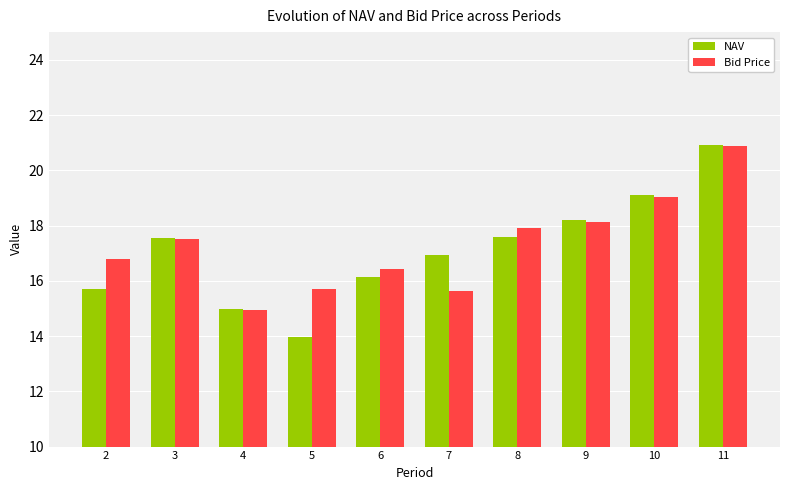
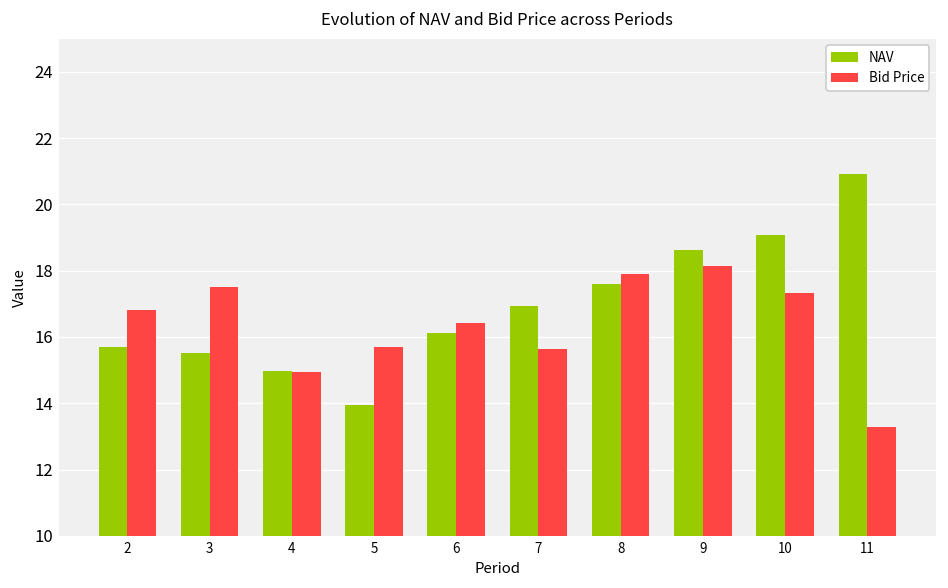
NAV, 3: 17.5 -> 15.5
NAV, 9: 18.2 -> 18.6
Bid Price, 10: 19.0 -> 17.3
Bid Price, 11: 20.9 -> 13.3
